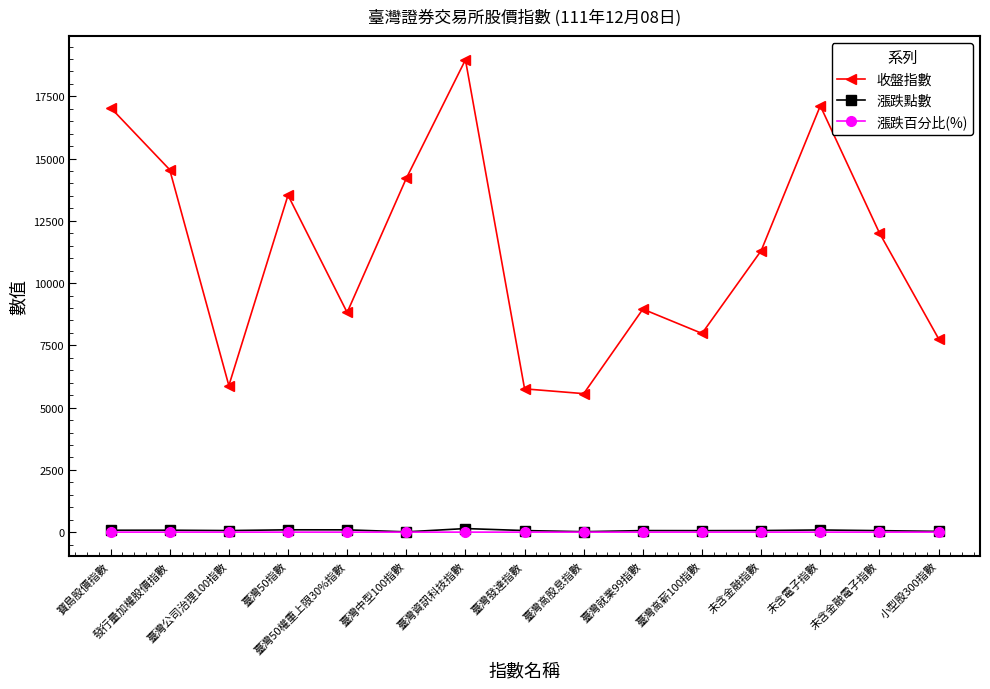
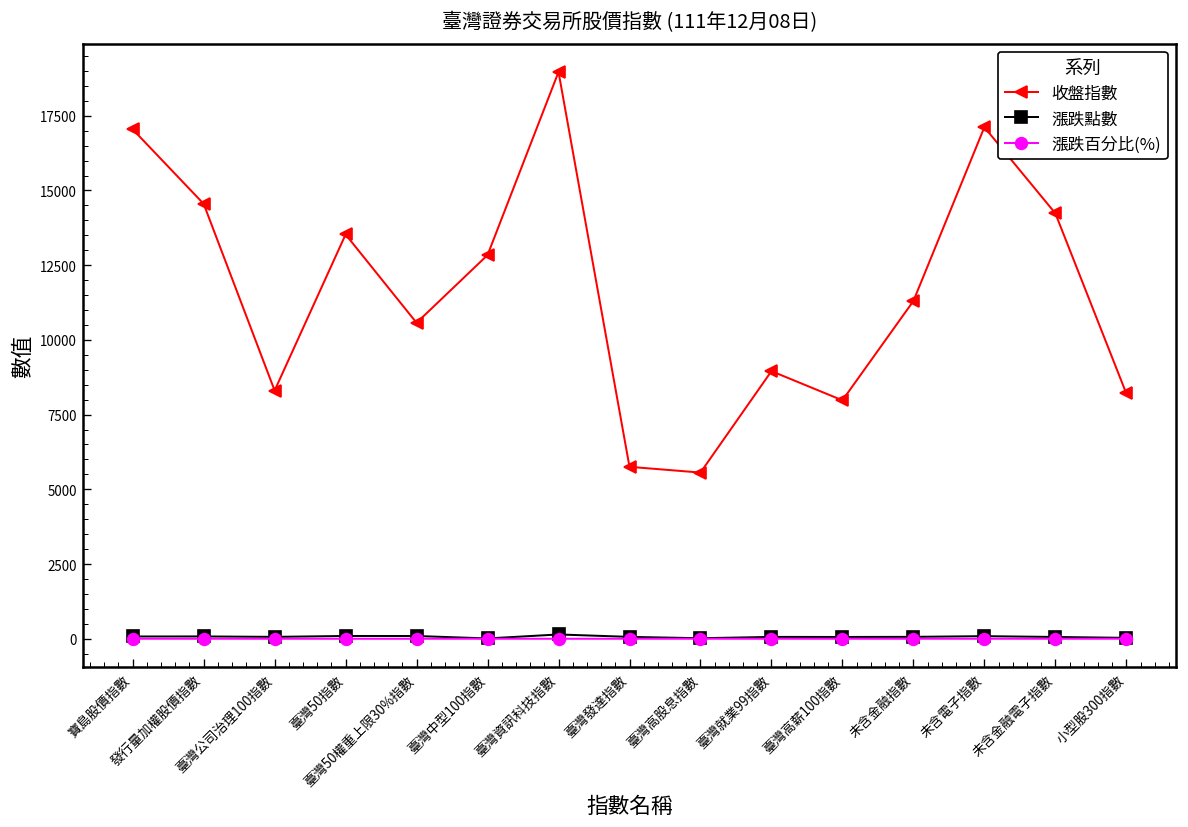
收盤指數, 臺灣公司治理100指數: 5900 -> 8300
收盤指數, 臺灣50權重上限30%指數: 8800 -> 10600
收盤指數, 臺灣中型100指數: 14200 -> 12800
收盤指數, 未含金融電子指數: 12000 -> 14200
收盤指數, 小型股300指數: 7800 -> 8200
